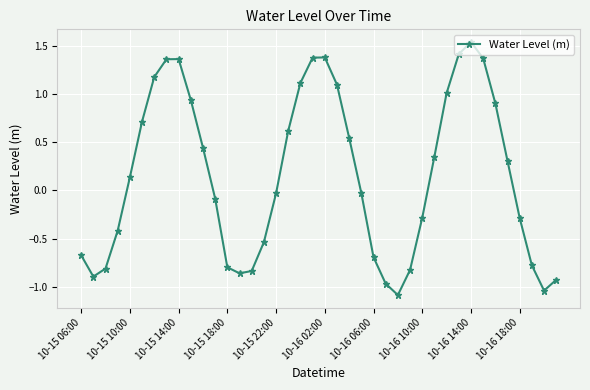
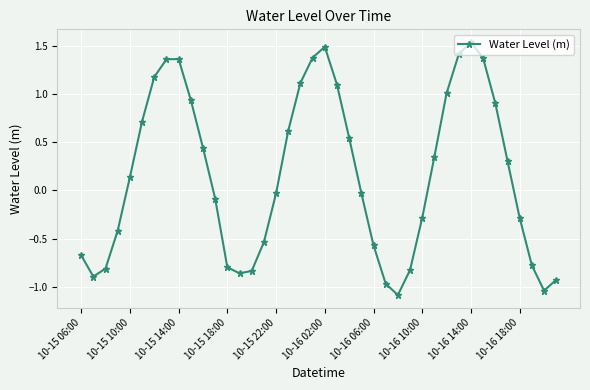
10-16 02:00: 1.4 -> 1.5
10-16 06:00: -0.7 -> -0.6
